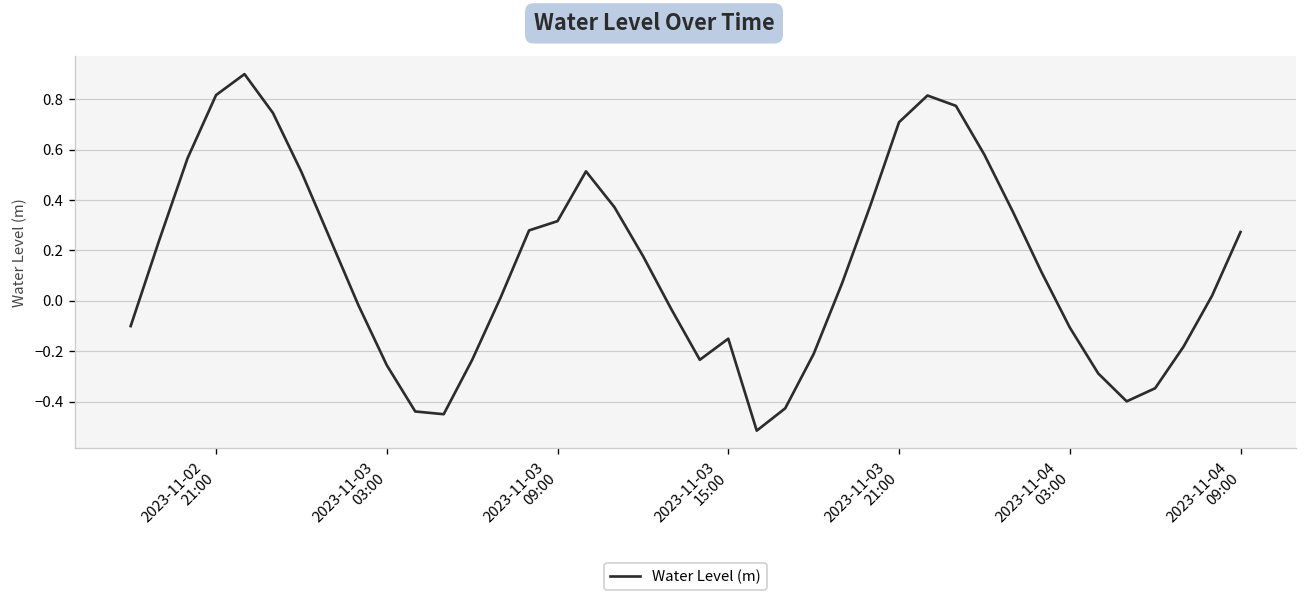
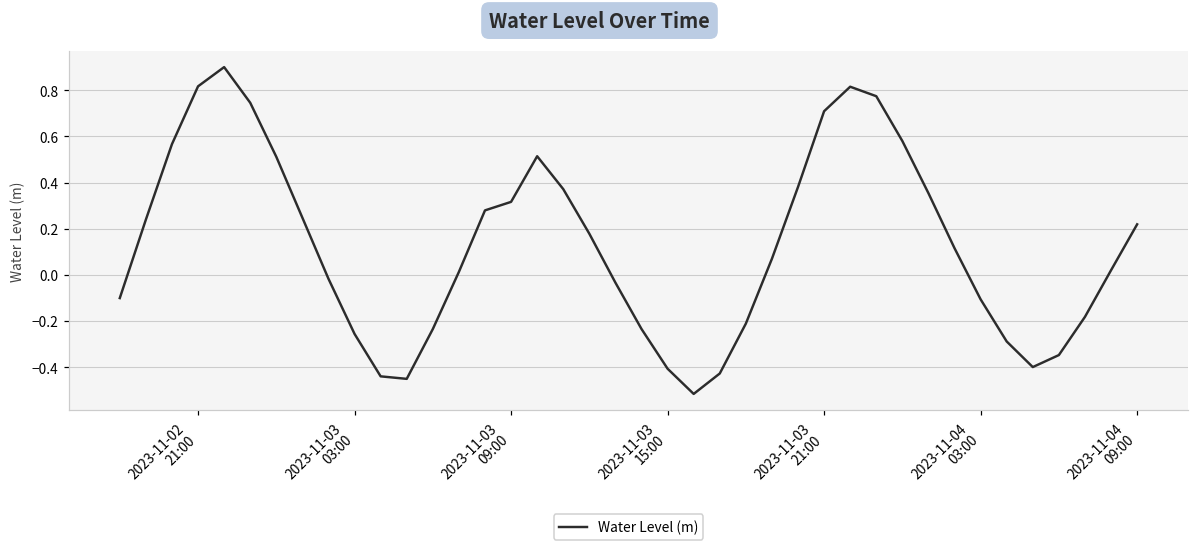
2023-11-03 15:00: -0.15 -> -0.41
2023-11-04 09:00: 0.27 -> 0.22
